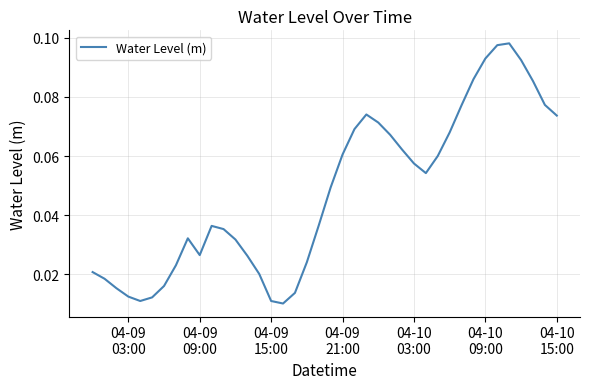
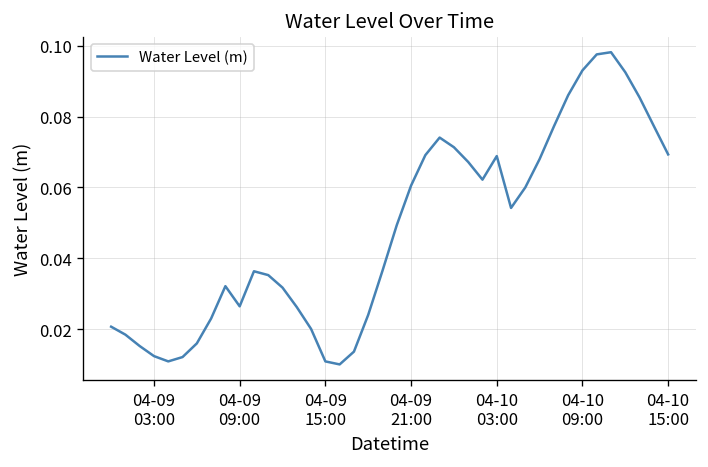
04-10 03:00: 0.057 -> 0.069
04-10 15:00: 0.074 -> 0.069
